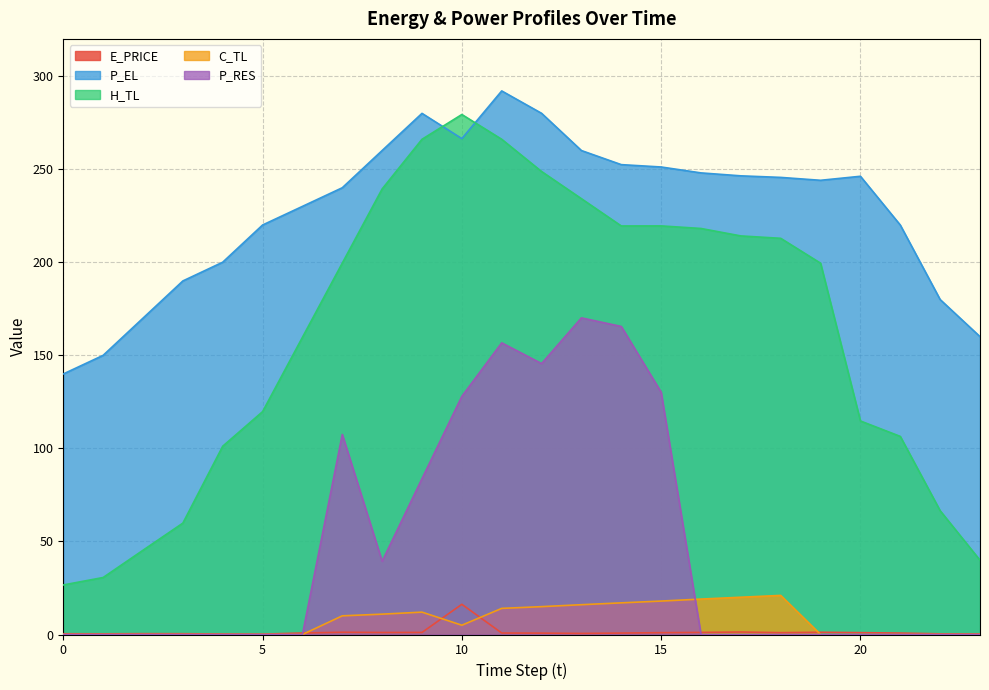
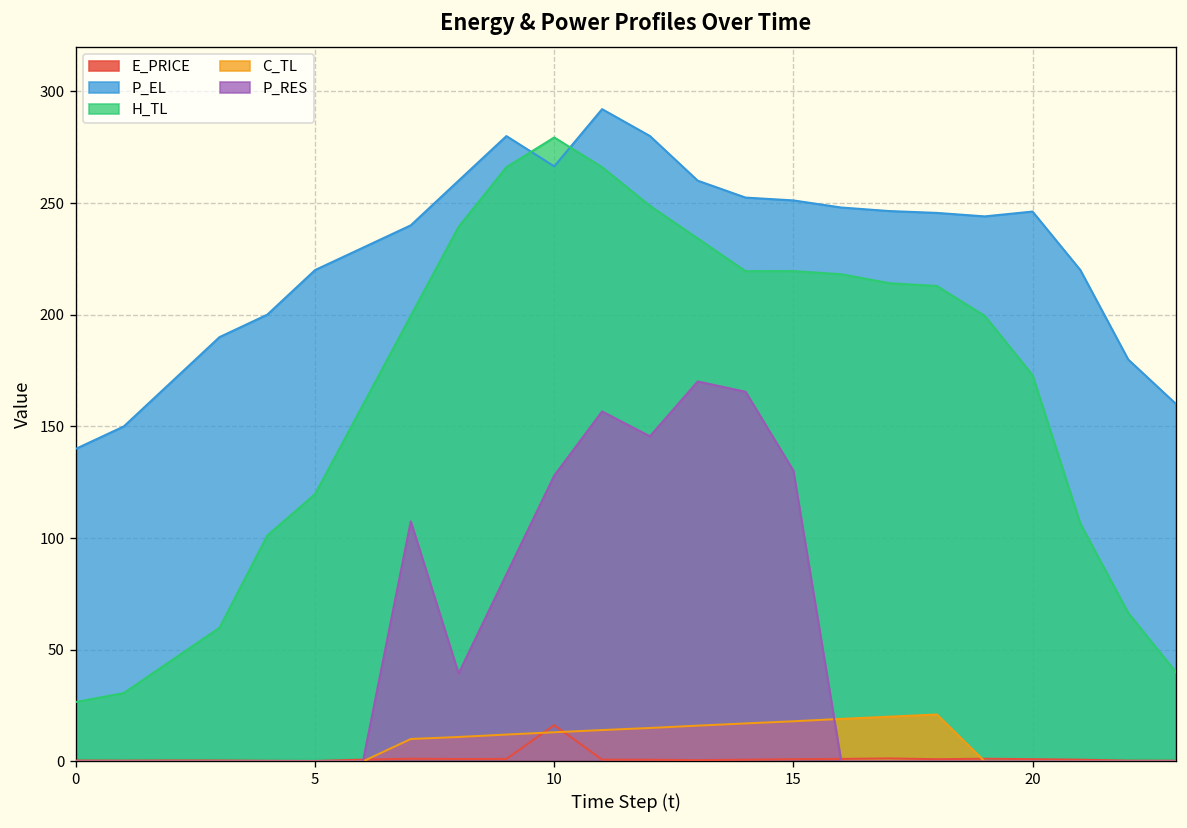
C_TL, 10: 5 -> 13
H_TL, 20: 115 -> 173
